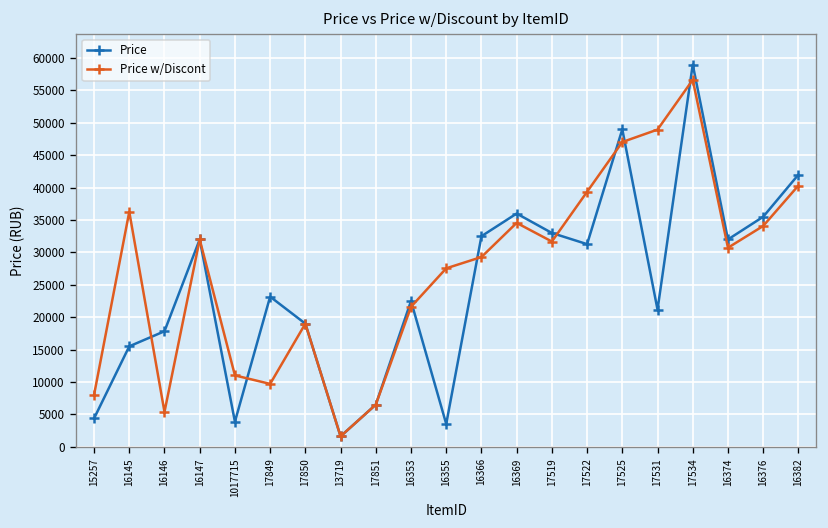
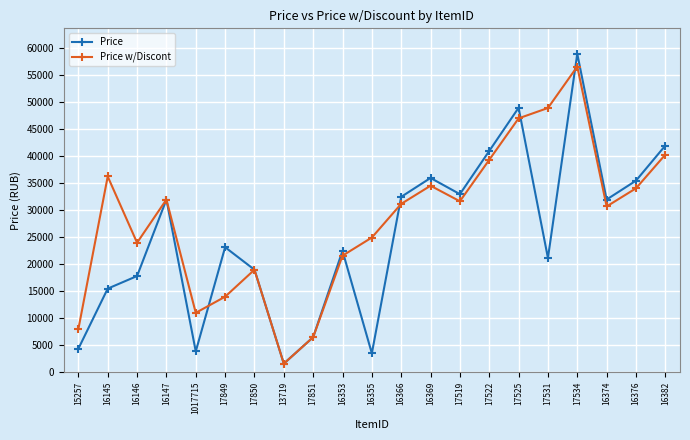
Price w/Discont, 16146: 5000 -> 24000
Price w/Discont, 17849: 10000 -> 14000
Price w/Discont, 16355: 28000 -> 25000
Price w/Discont, 16366: 29000 -> 31000
Price, 17522: 31000 -> 41000
